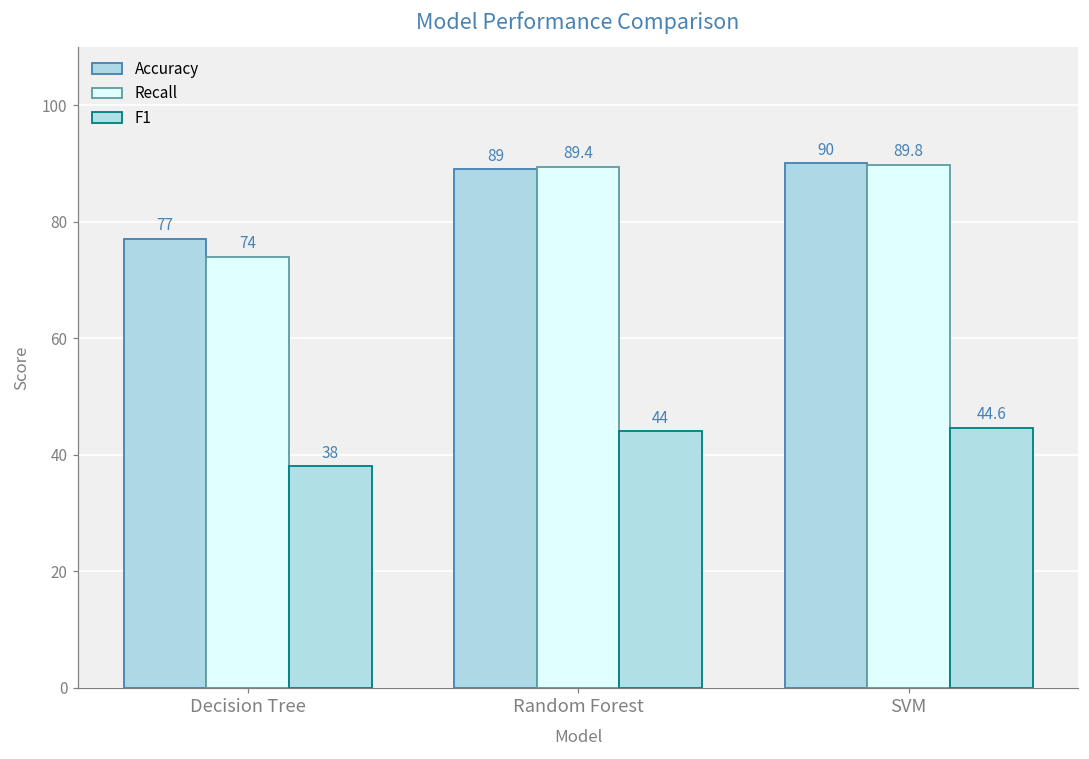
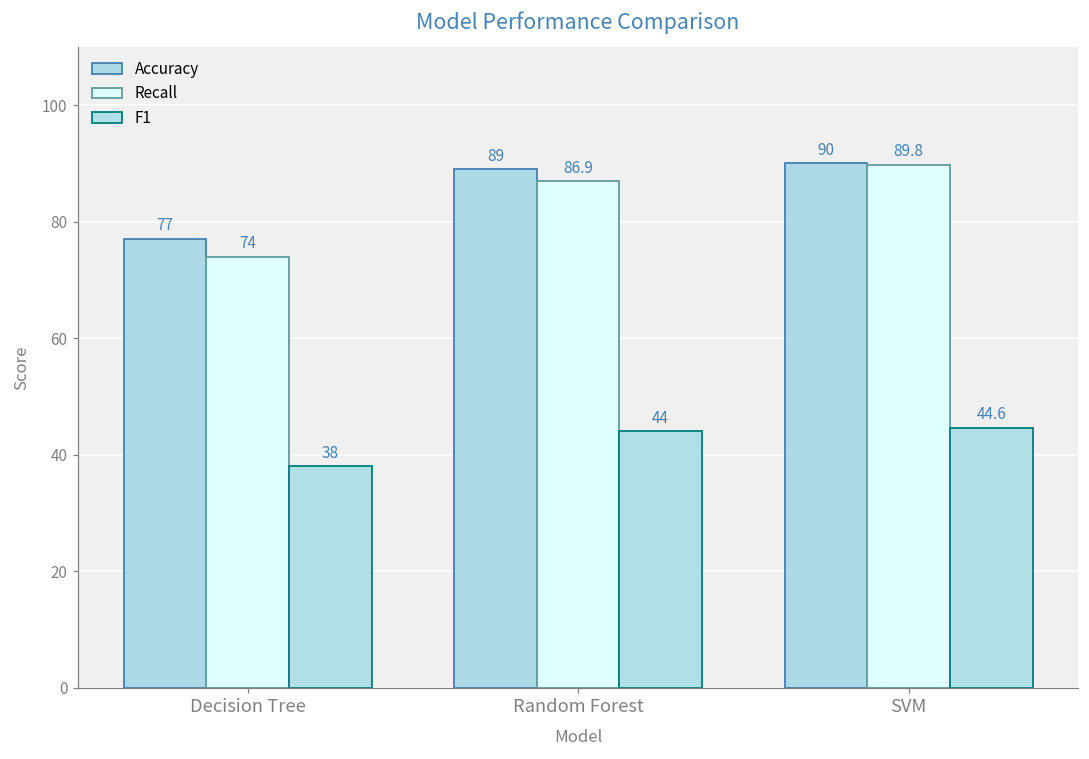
Recall, Random Forest: 89.4 -> 86.9
